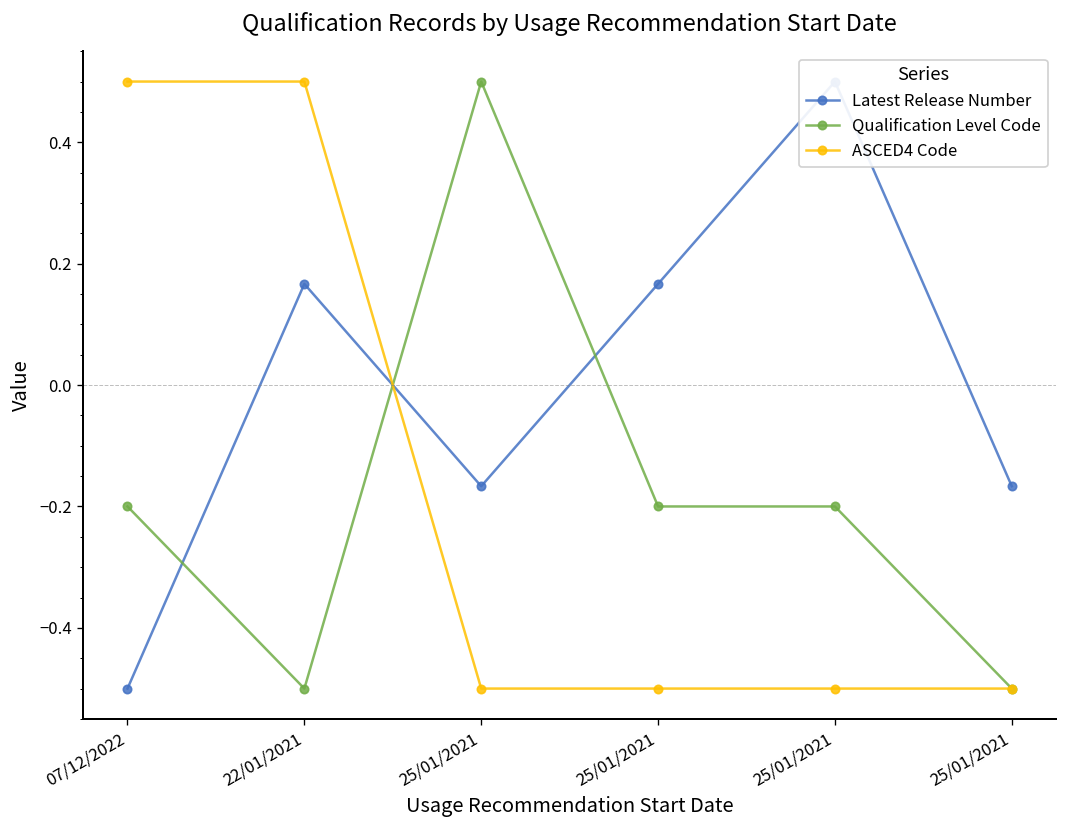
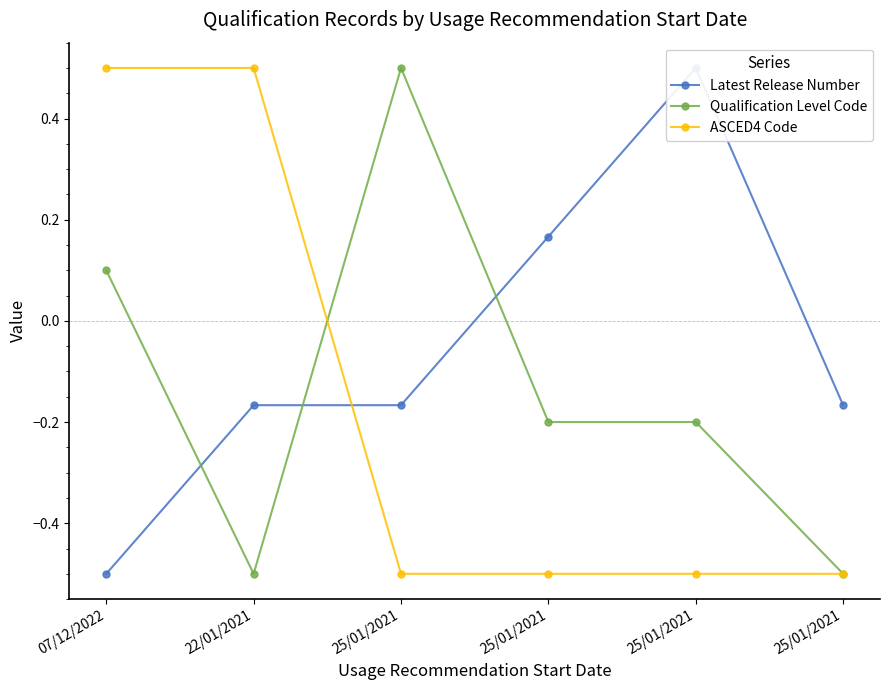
Qualification Level Code, 07/12/2022: -0.20 -> 0.10
Latest Release Number, 22/01/2021: 0.17 -> -0.17
